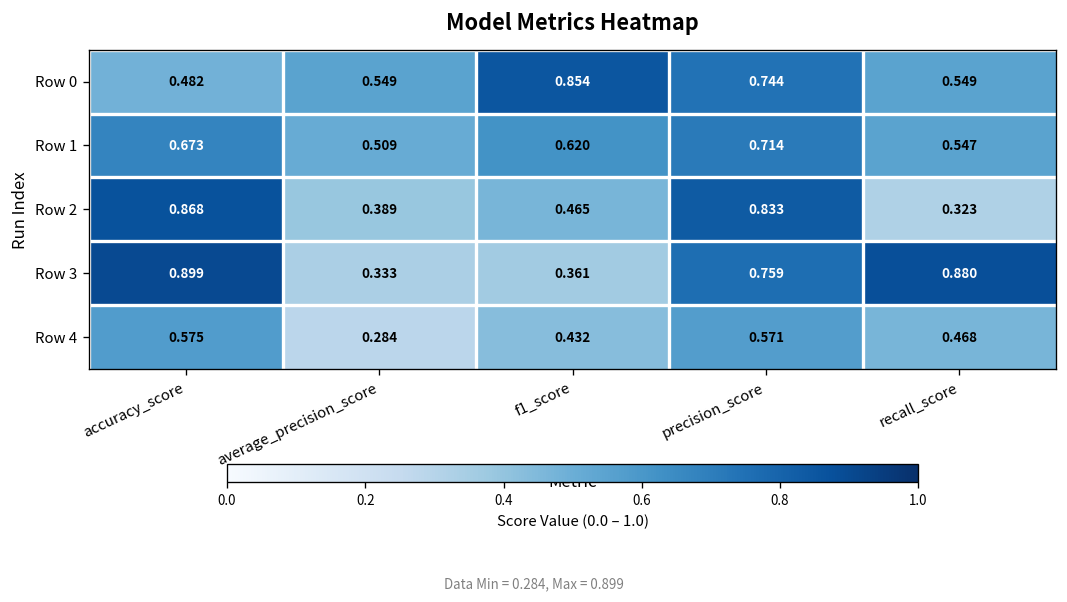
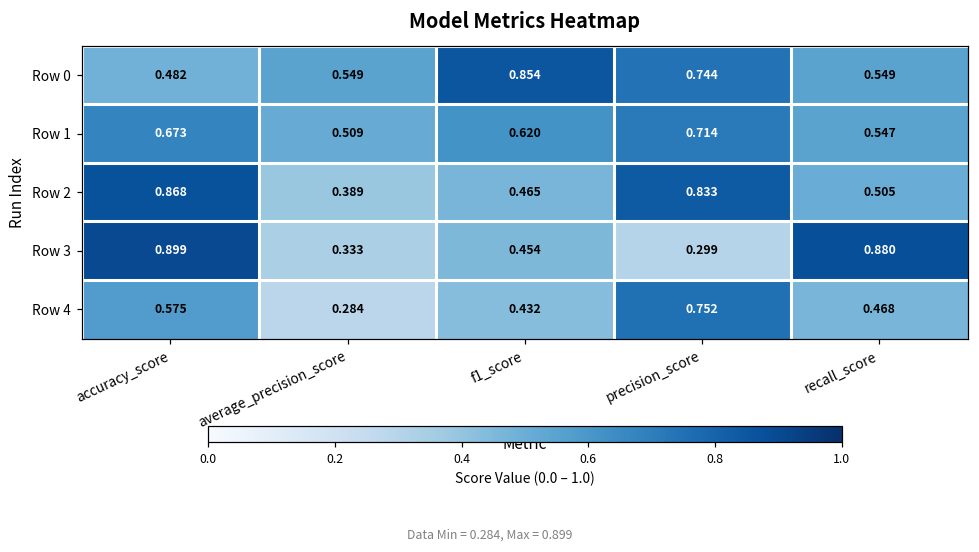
Row 2, recall_score: 0.323 -> 0.505
Row 3, f1_score: 0.361 -> 0.454
Row 3, precision_score: 0.759 -> 0.299
Row 4, precision_score: 0.571 -> 0.752
